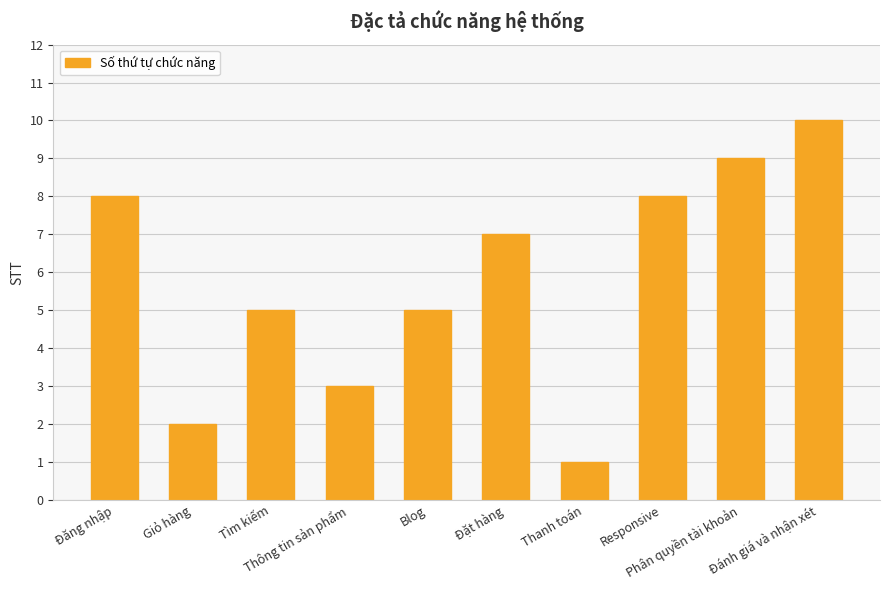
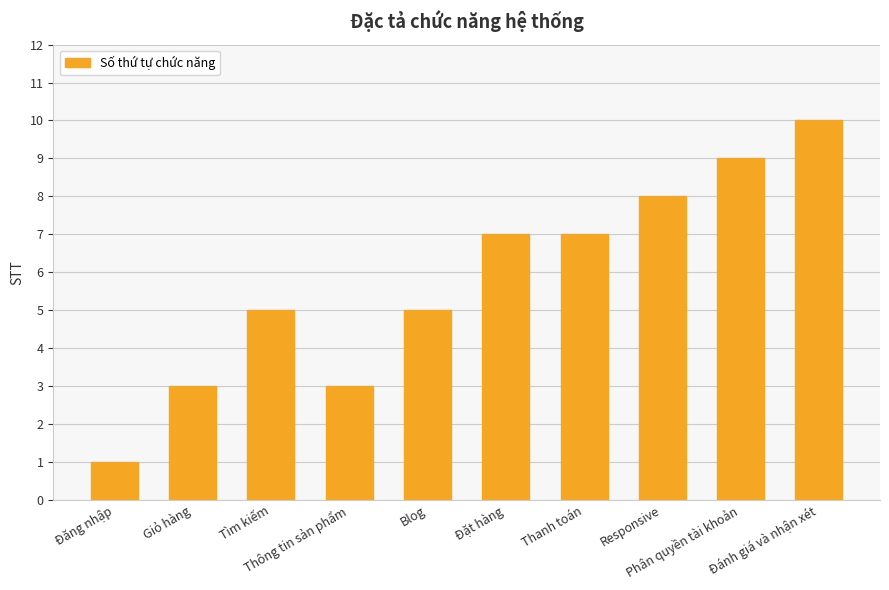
Đăng nhập: 8 -> 1
Giỏ hàng: 2 -> 3
Thanh toán: 1 -> 7
